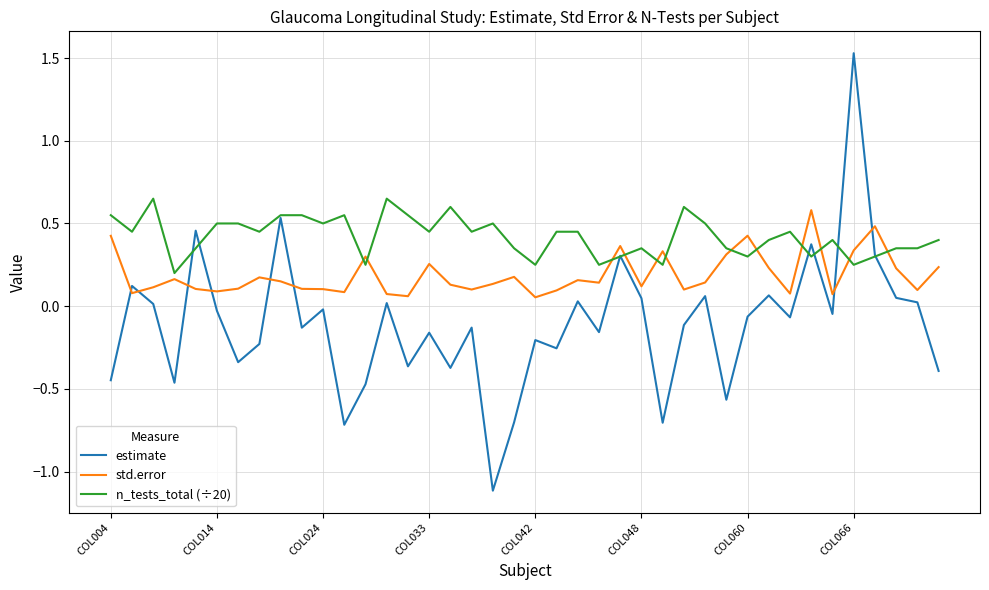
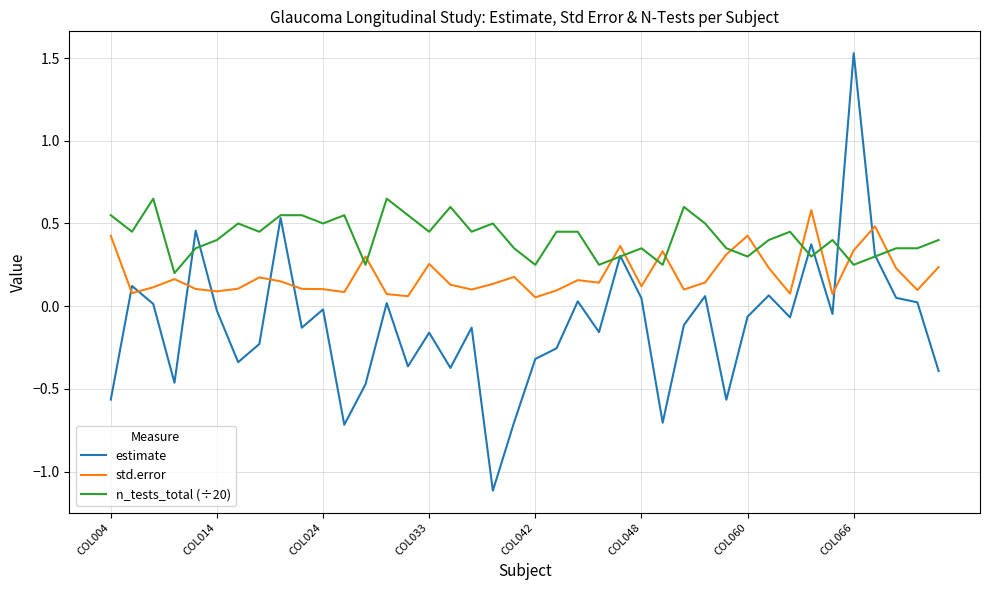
estimate, COL004: -0.45 -> -0.57
n_tests_total (÷20), COL014: 0.50 -> 0.40
estimate, COL042: -0.21 -> -0.32
